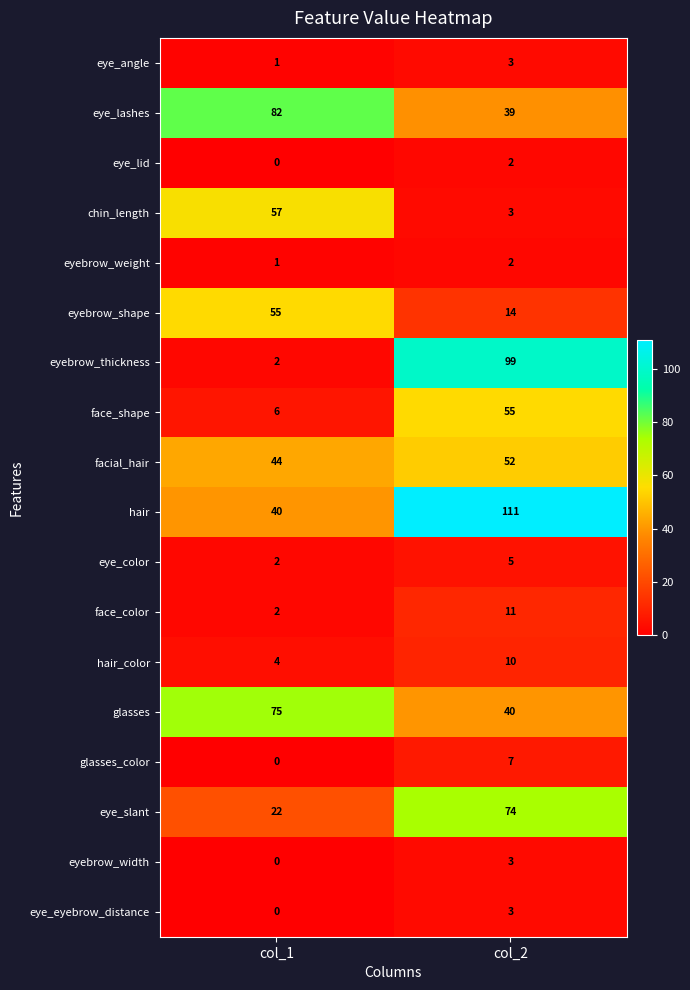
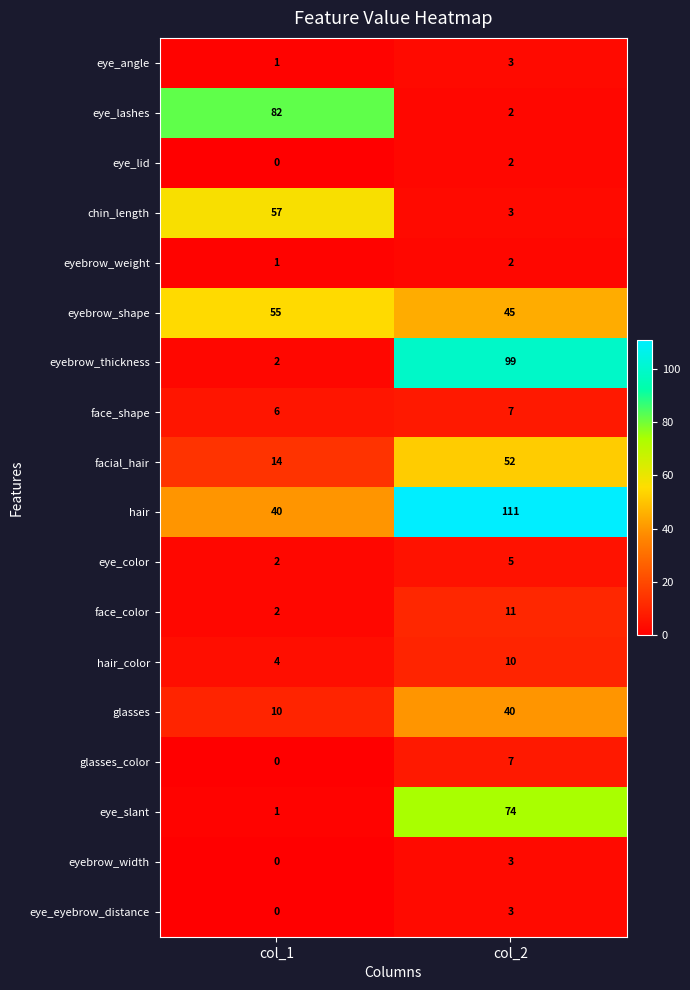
eye_lashes, col_2: 39 -> 2
eyebrow_shape, col_2: 14 -> 45
face_shape, col_2: 55 -> 7
facial_hair, col_1: 44 -> 14
glasses, col_1: 75 -> 10
eye_slant, col_1: 22 -> 1
